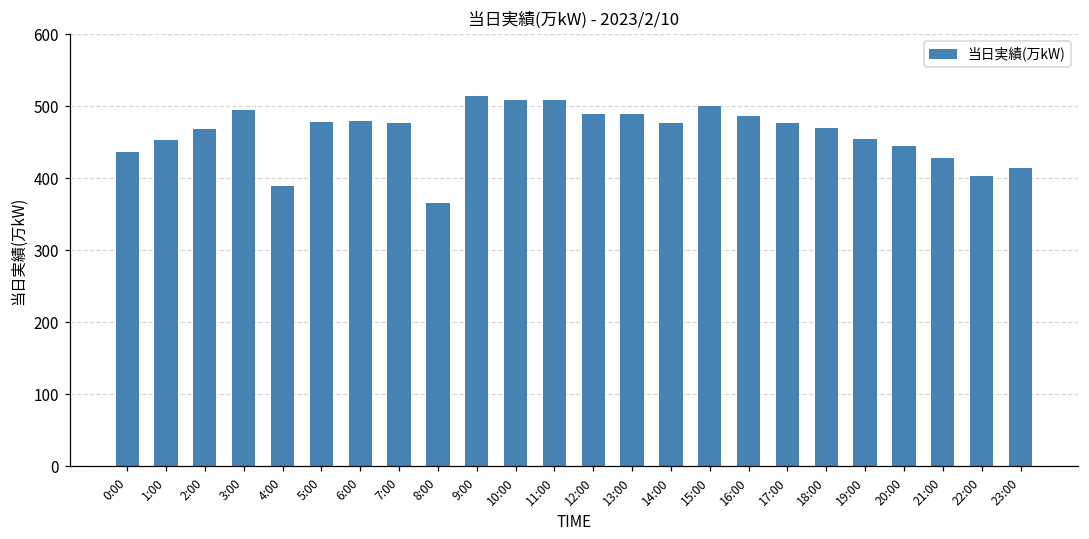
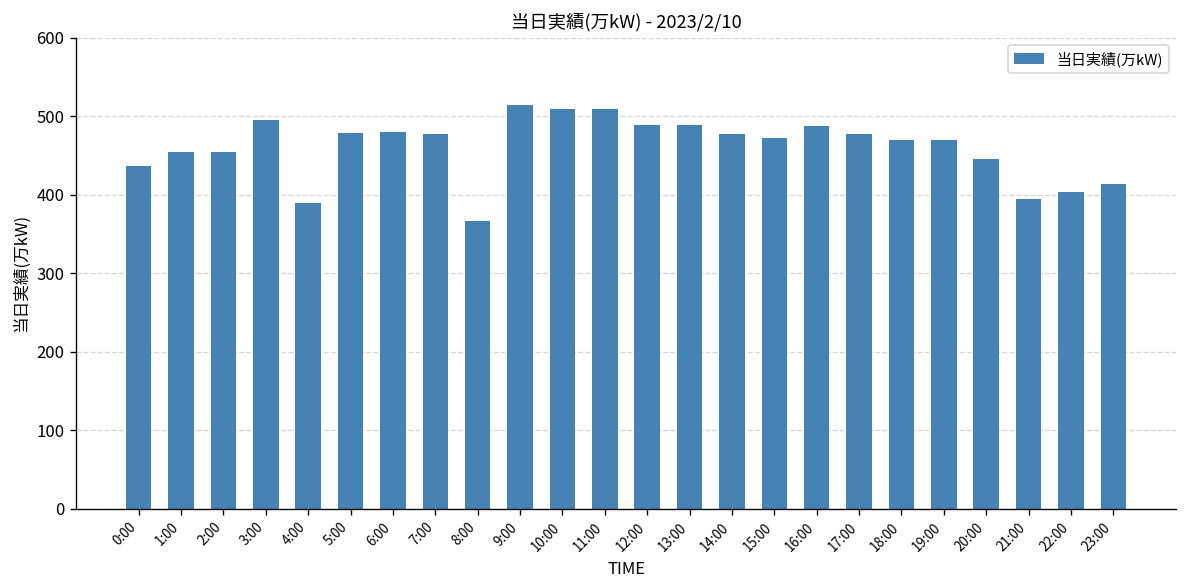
2:00: 470 -> 450
15:00: 500 -> 470
19:00: 460 -> 470
21:00: 430 -> 400
